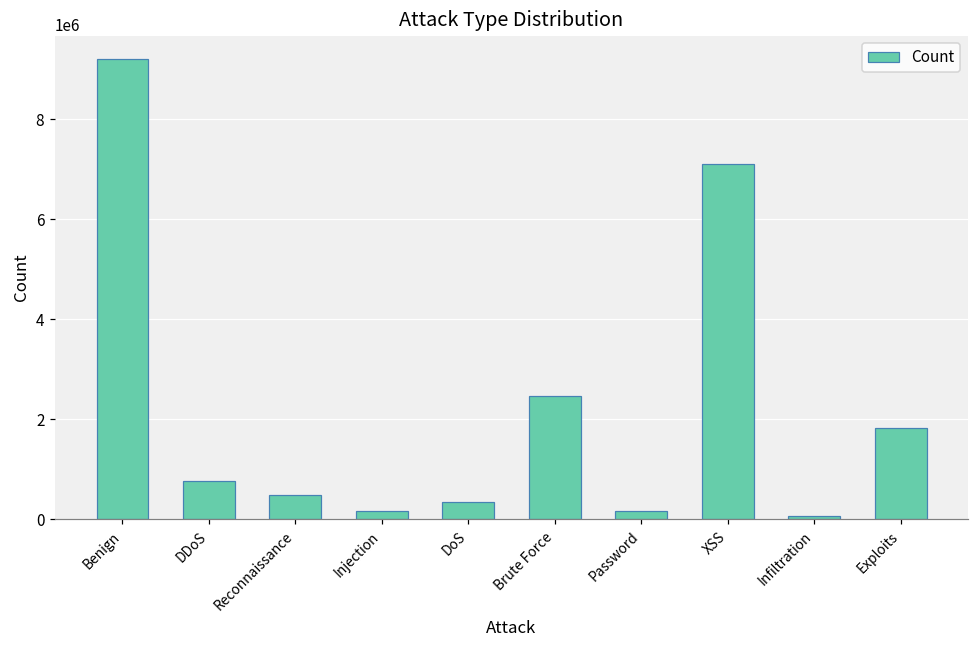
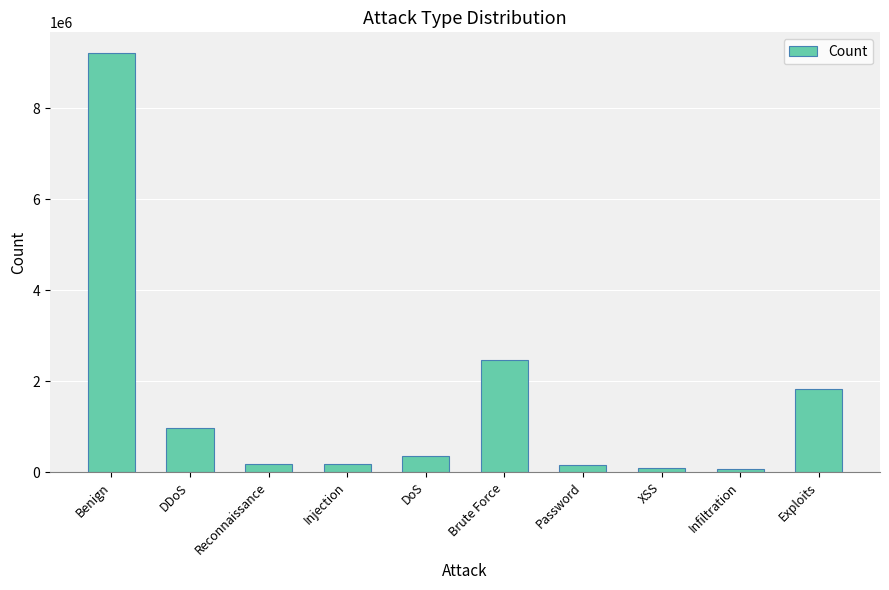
DDoS: 800000 -> 1000000
Reconnaissance: 500000 -> 200000
XSS: 7100000 -> 100000
